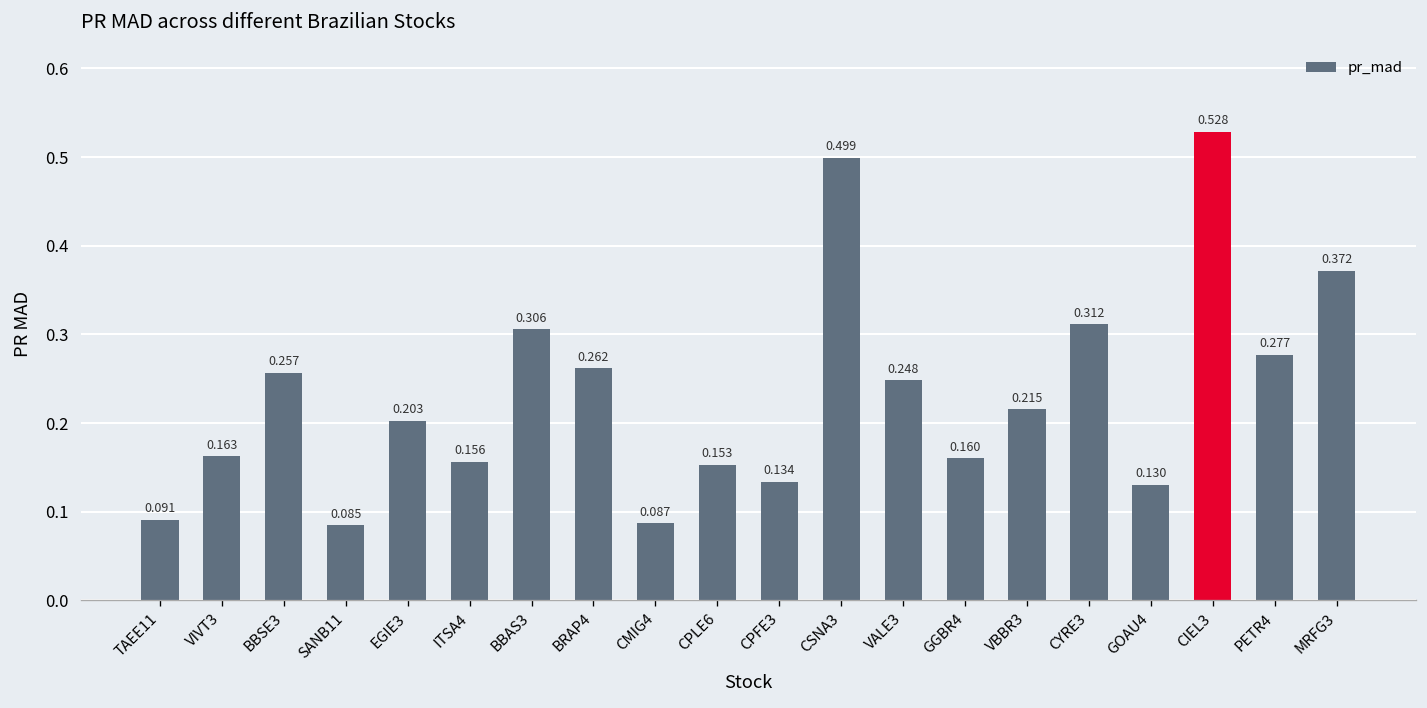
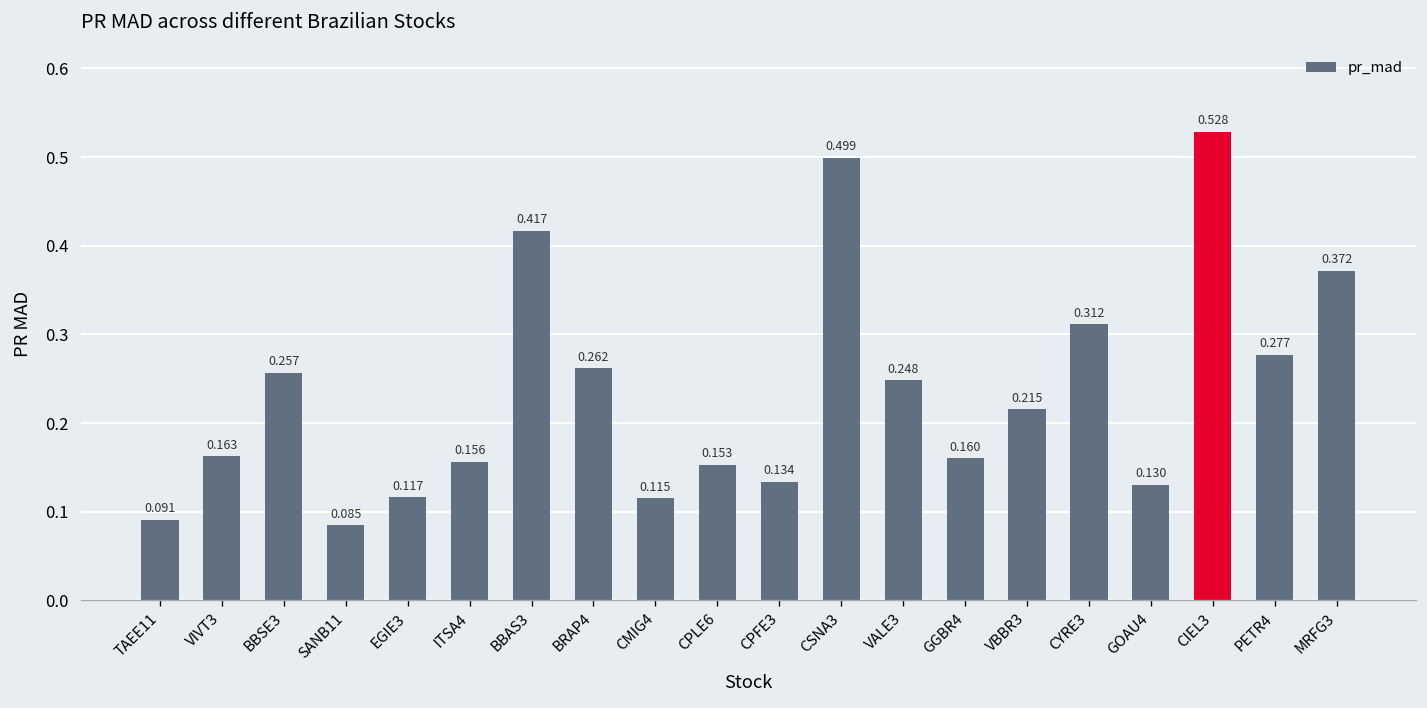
EGIE3: 0.203 -> 0.117
BBAS3: 0.306 -> 0.417
CMIG4: 0.087 -> 0.115
